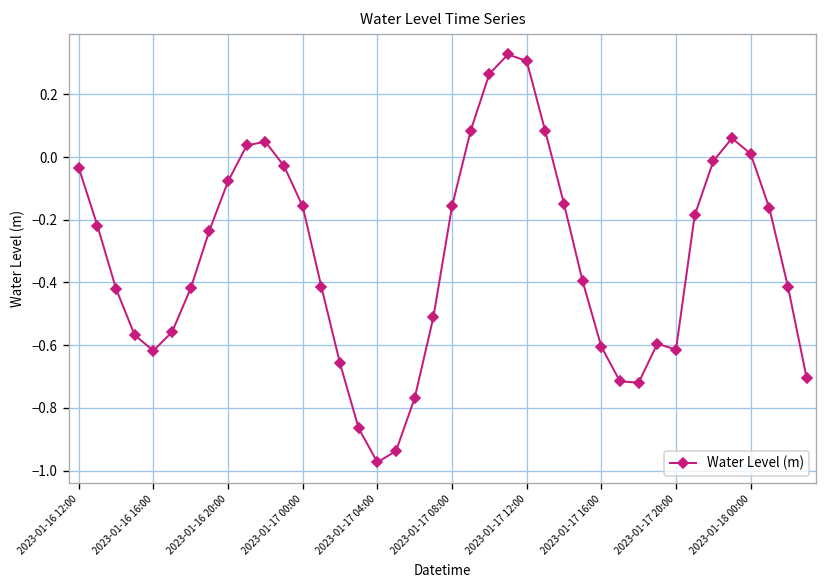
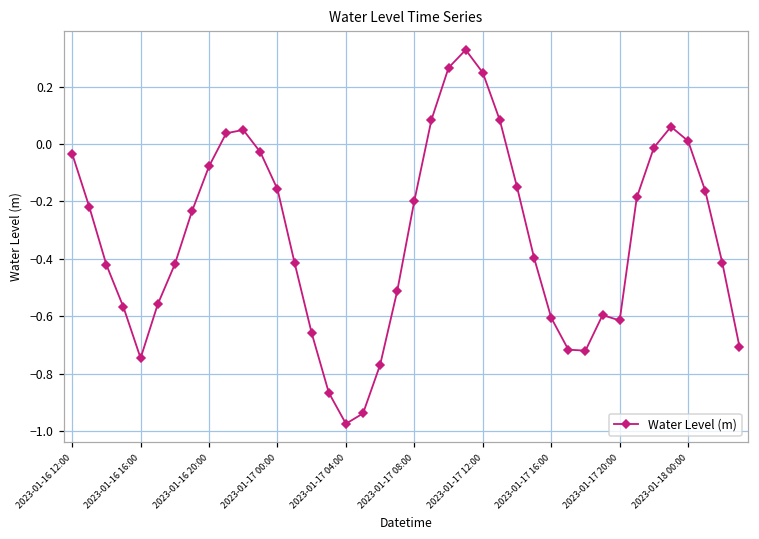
2023-01-16 16:00: -0.62 -> -0.75
2023-01-17 08:00: -0.16 -> -0.20
2023-01-17 12:00: 0.31 -> 0.25
